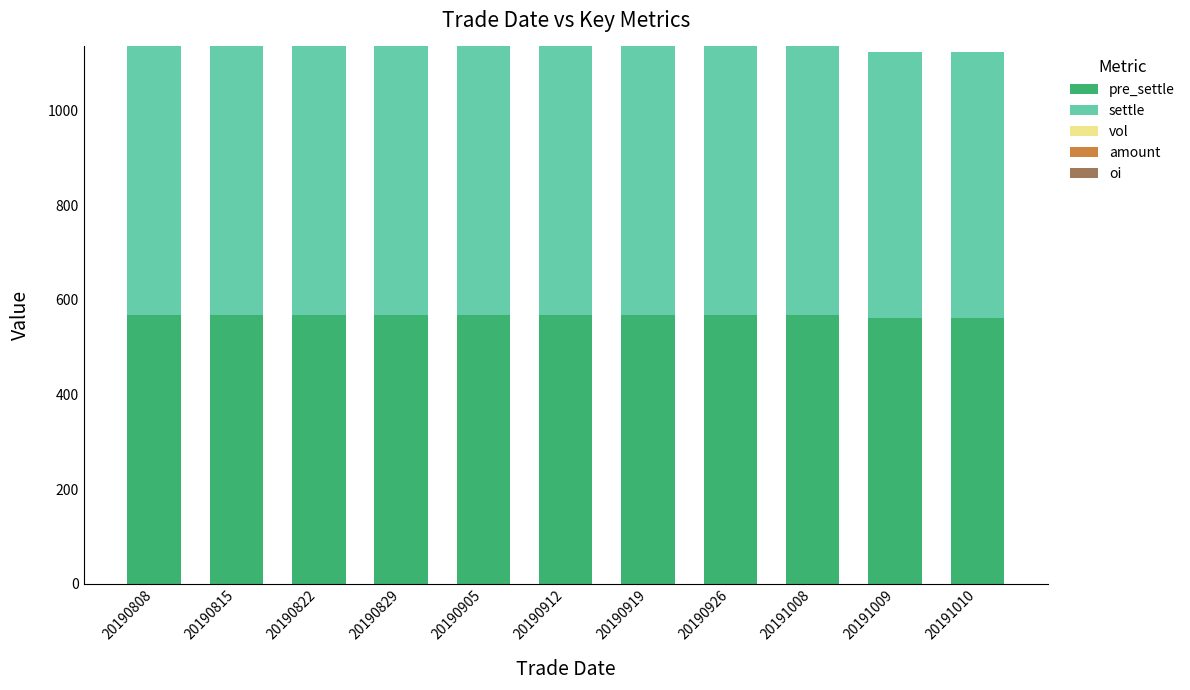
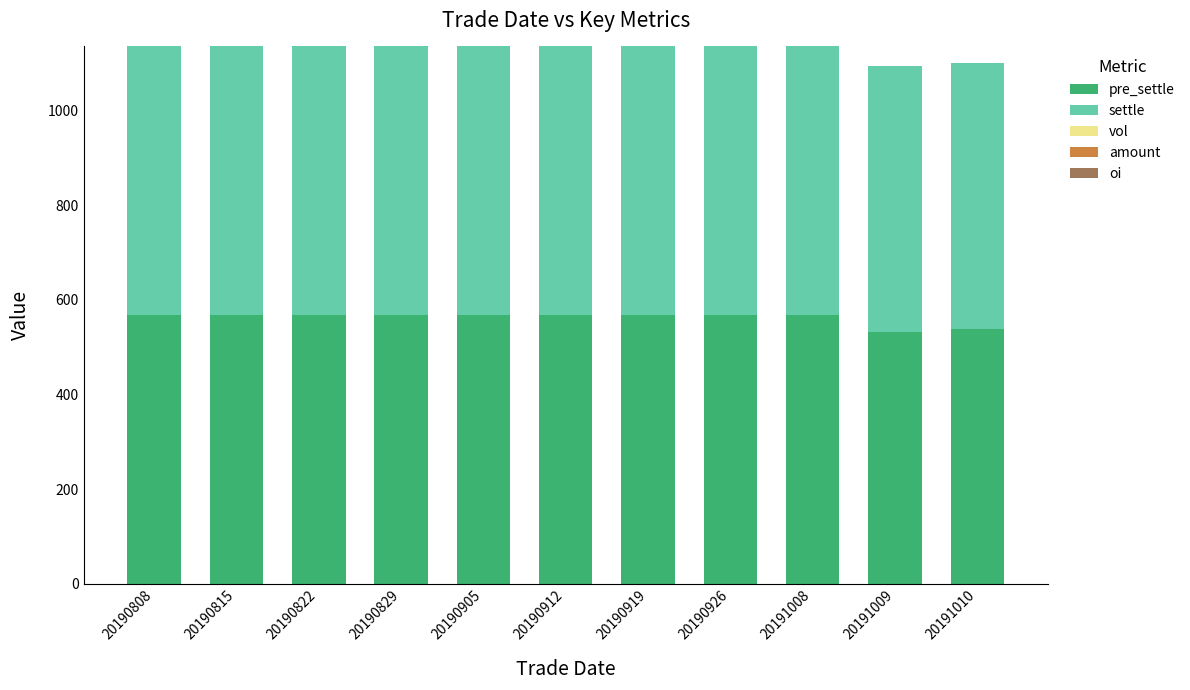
pre_settle, 20191009: 560 -> 530
pre_settle, 20191010: 560 -> 540
